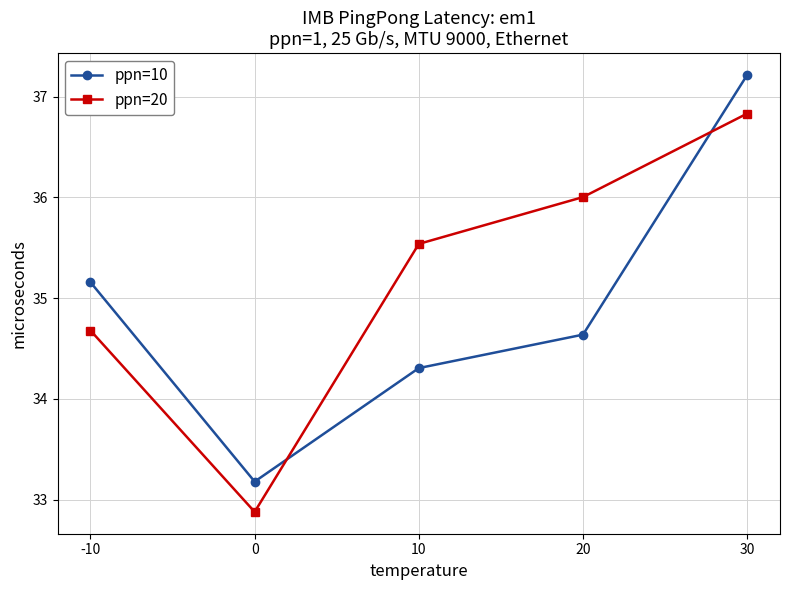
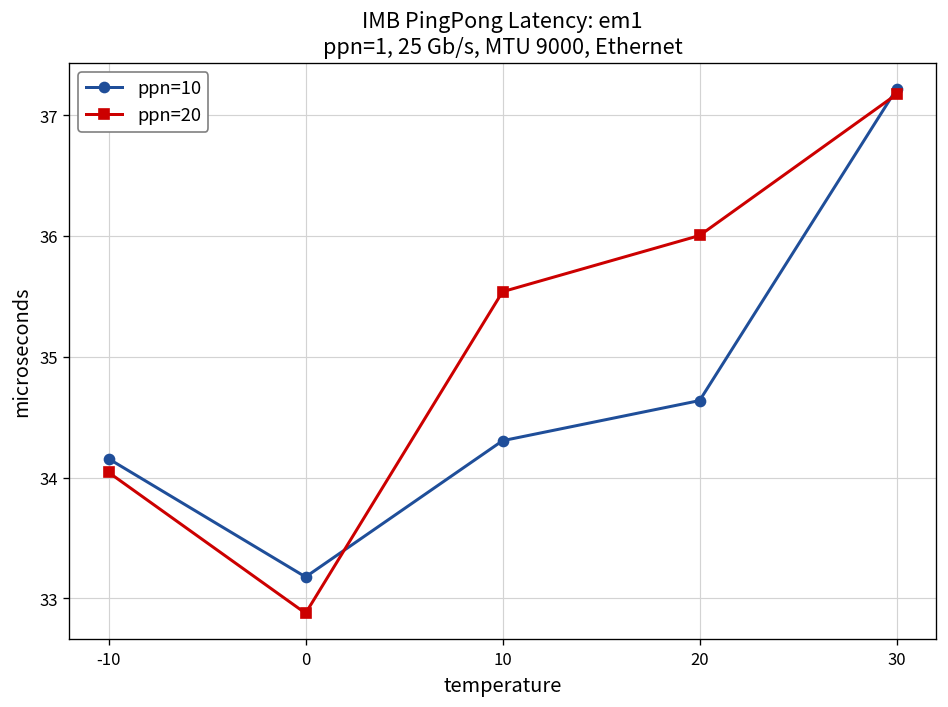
ppn=10, -10: 35.16 -> 34.16
ppn=20, -10: 34.68 -> 34.04
ppn=20, 30: 36.83 -> 37.17
